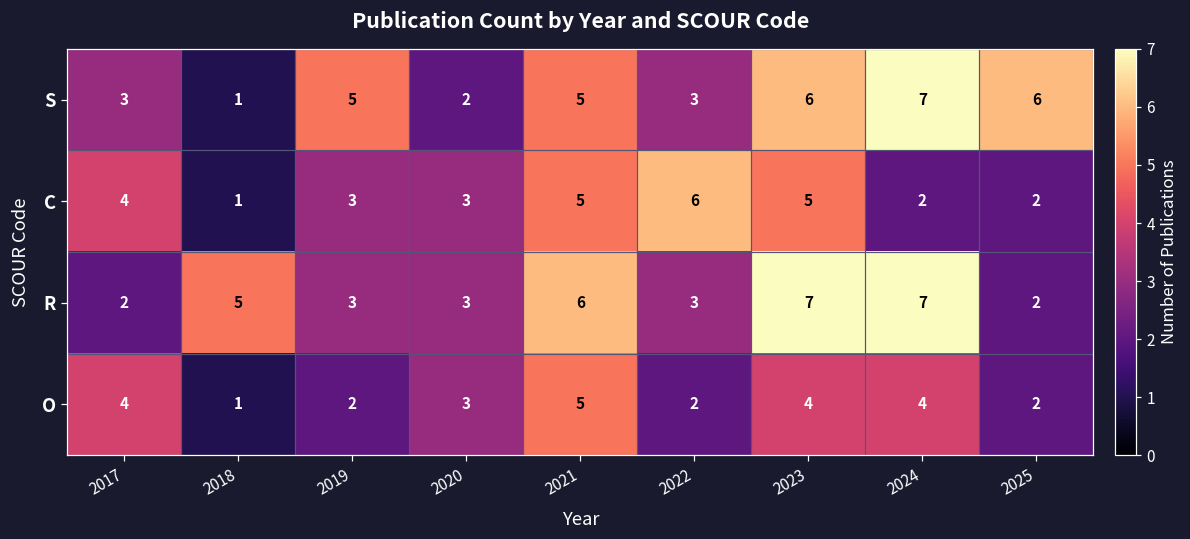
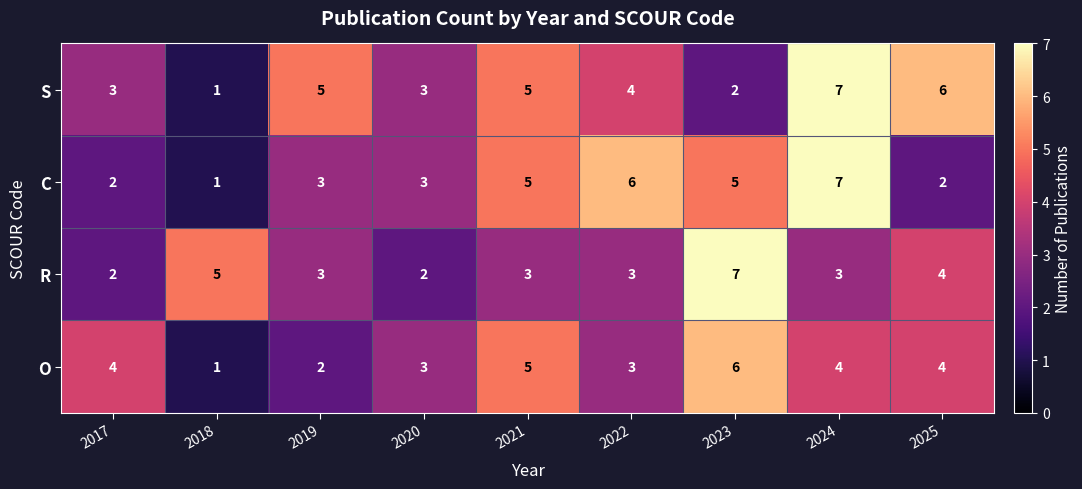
S, 2020: 2 -> 3
S, 2022: 3 -> 4
S, 2023: 6 -> 2
C, 2017: 4 -> 2
C, 2024: 2 -> 7
R, 2020: 3 -> 2
R, 2021: 6 -> 3
R, 2024: 7 -> 3
R, 2025: 2 -> 4
O, 2022: 2 -> 3
O, 2023: 4 -> 6
O, 2025: 2 -> 4
